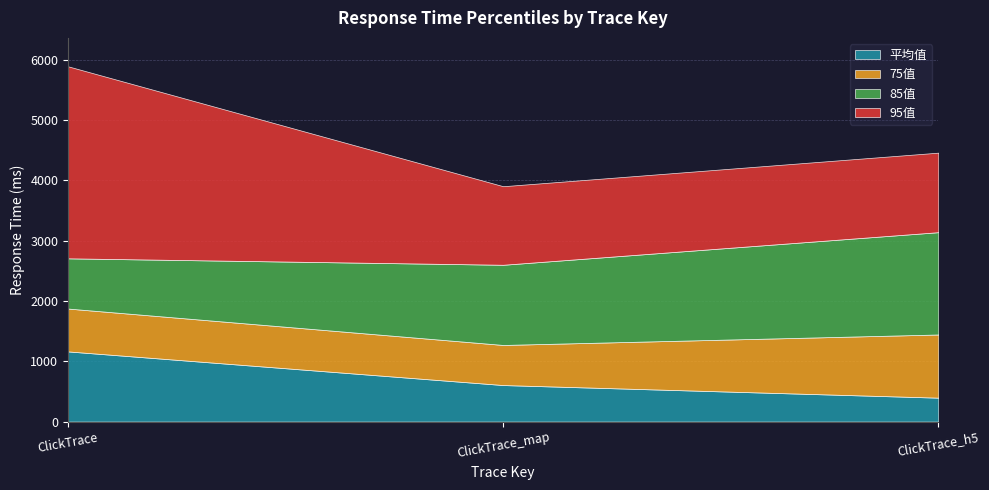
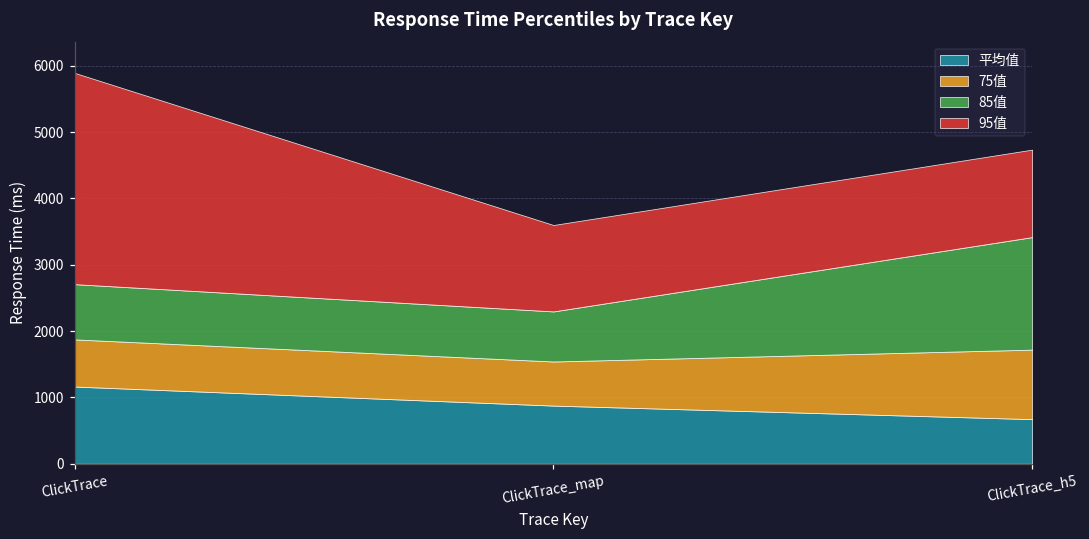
平均值, ClickTrace_map: 600 -> 900
85值, ClickTrace_map: 1300 -> 800
平均值, ClickTrace_h5: 400 -> 700
